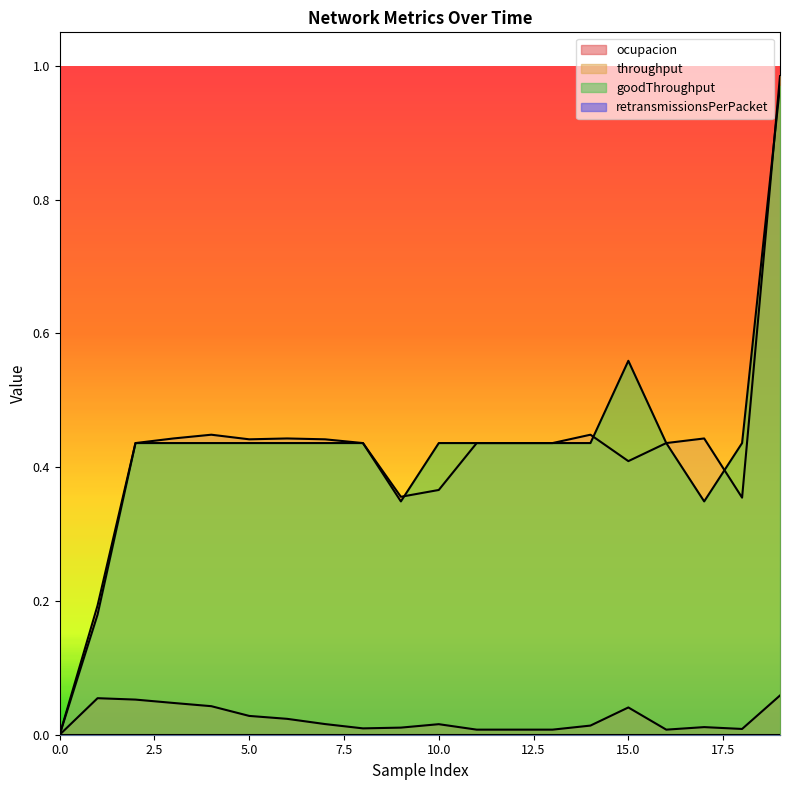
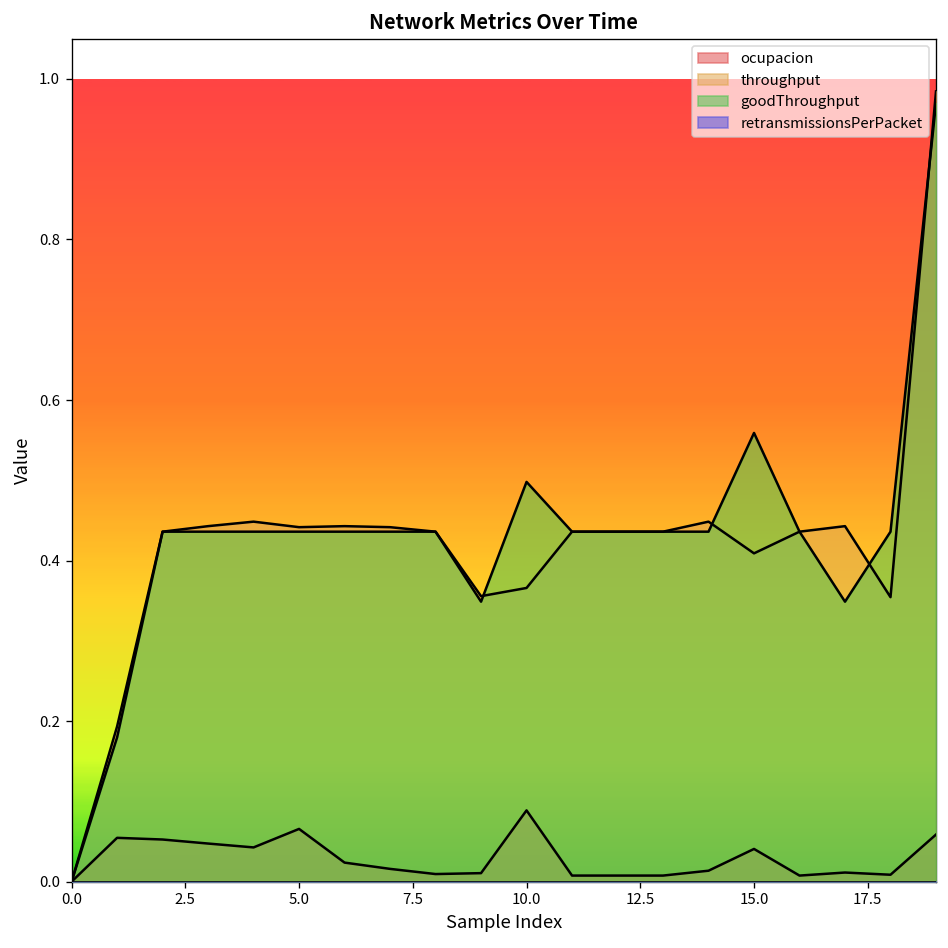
ocupacion, 5.0: 0.03 -> 0.07
ocupacion, 10.0: 0.02 -> 0.09
goodThroughput, 10.0: 0.44 -> 0.50
